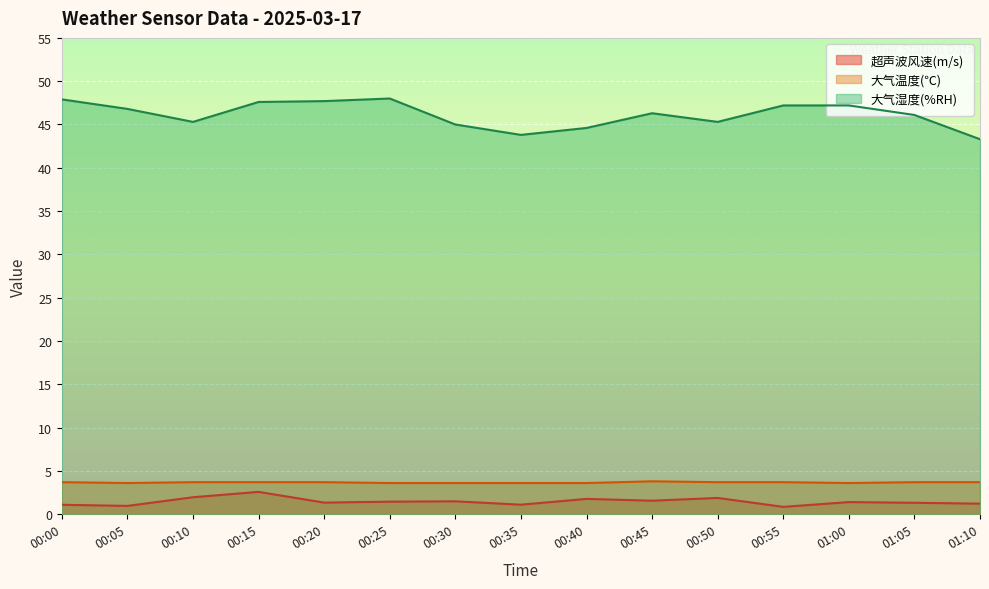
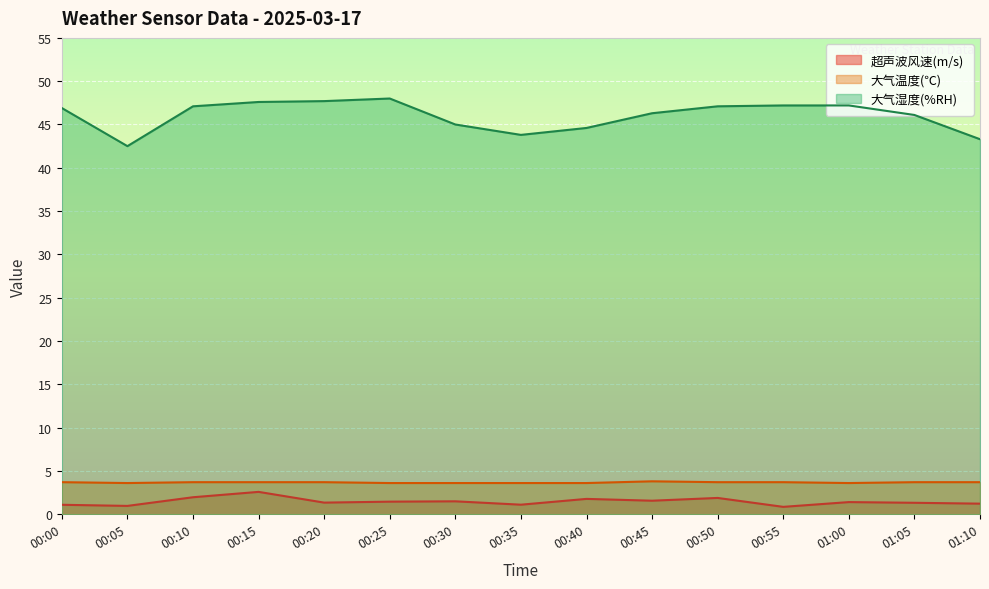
大气湿度(%RH), 00:00: 48 -> 47
大气湿度(%RH), 00:05: 47 -> 43
大气湿度(%RH), 00:10: 45 -> 47
大气湿度(%RH), 00:50: 45 -> 47
